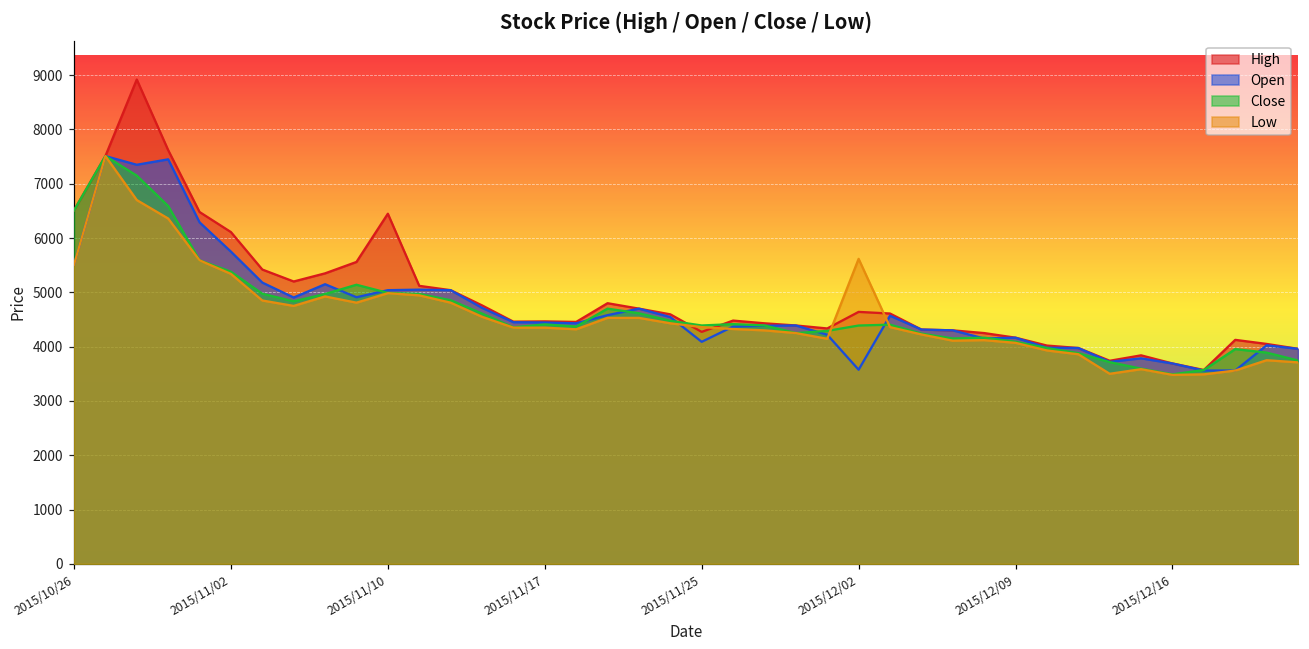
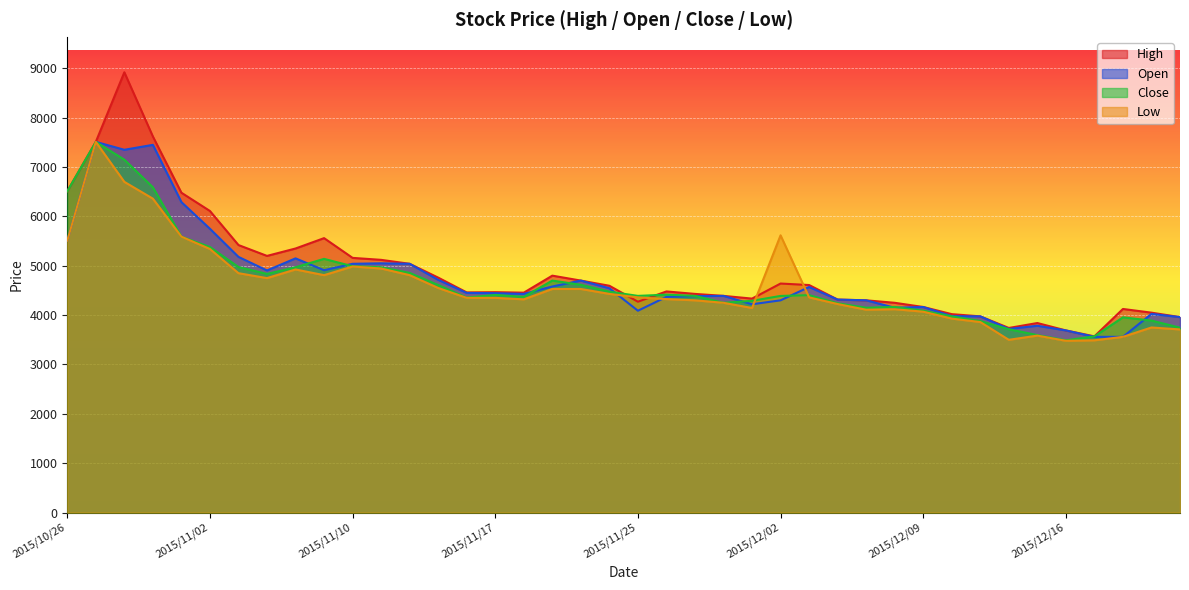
High, 2015/11/10: 6400 -> 5200
Open, 2015/12/02: 3600 -> 4300
